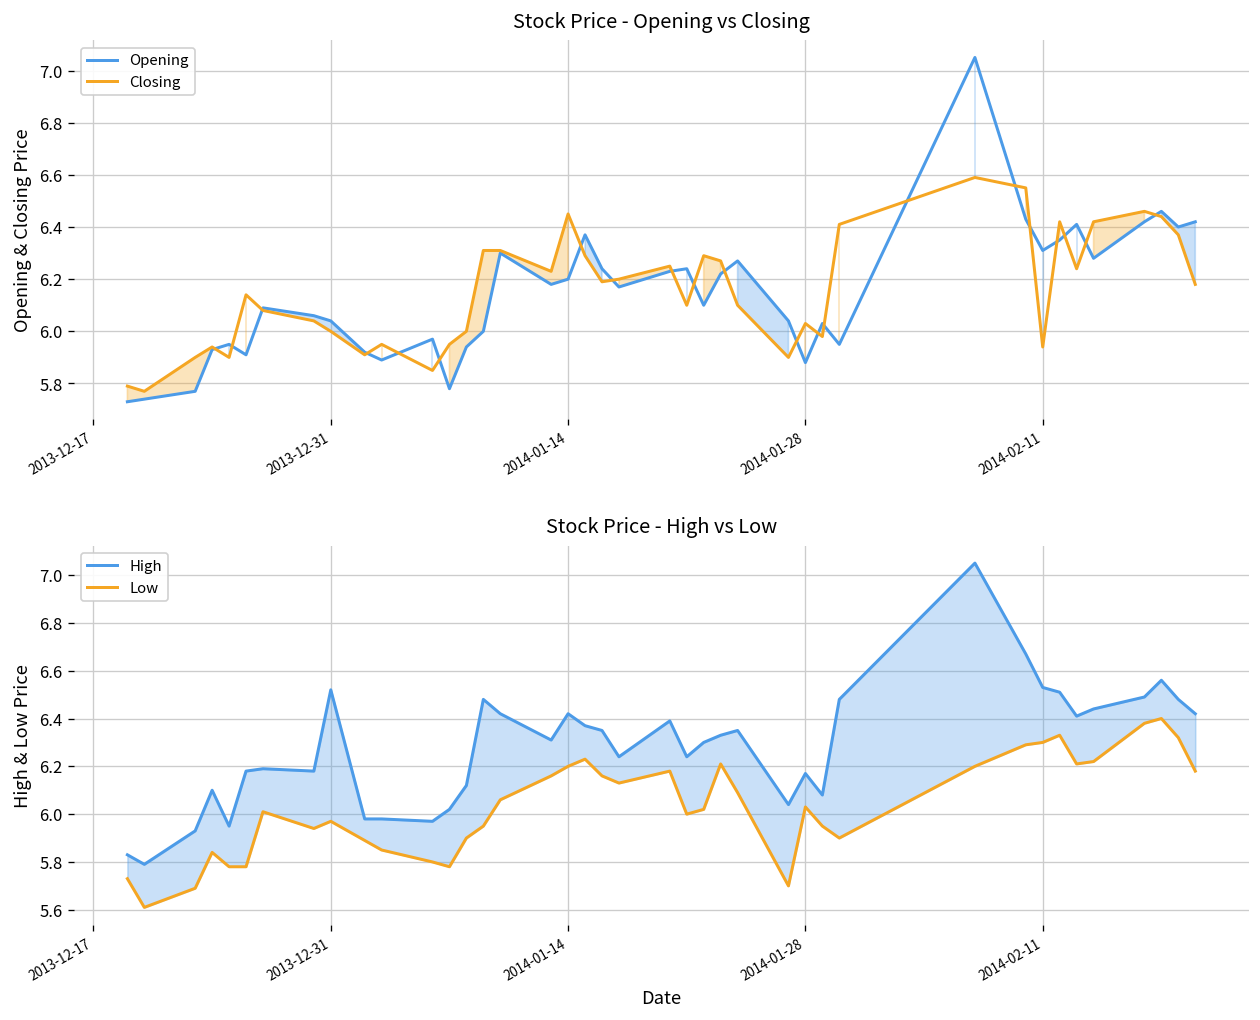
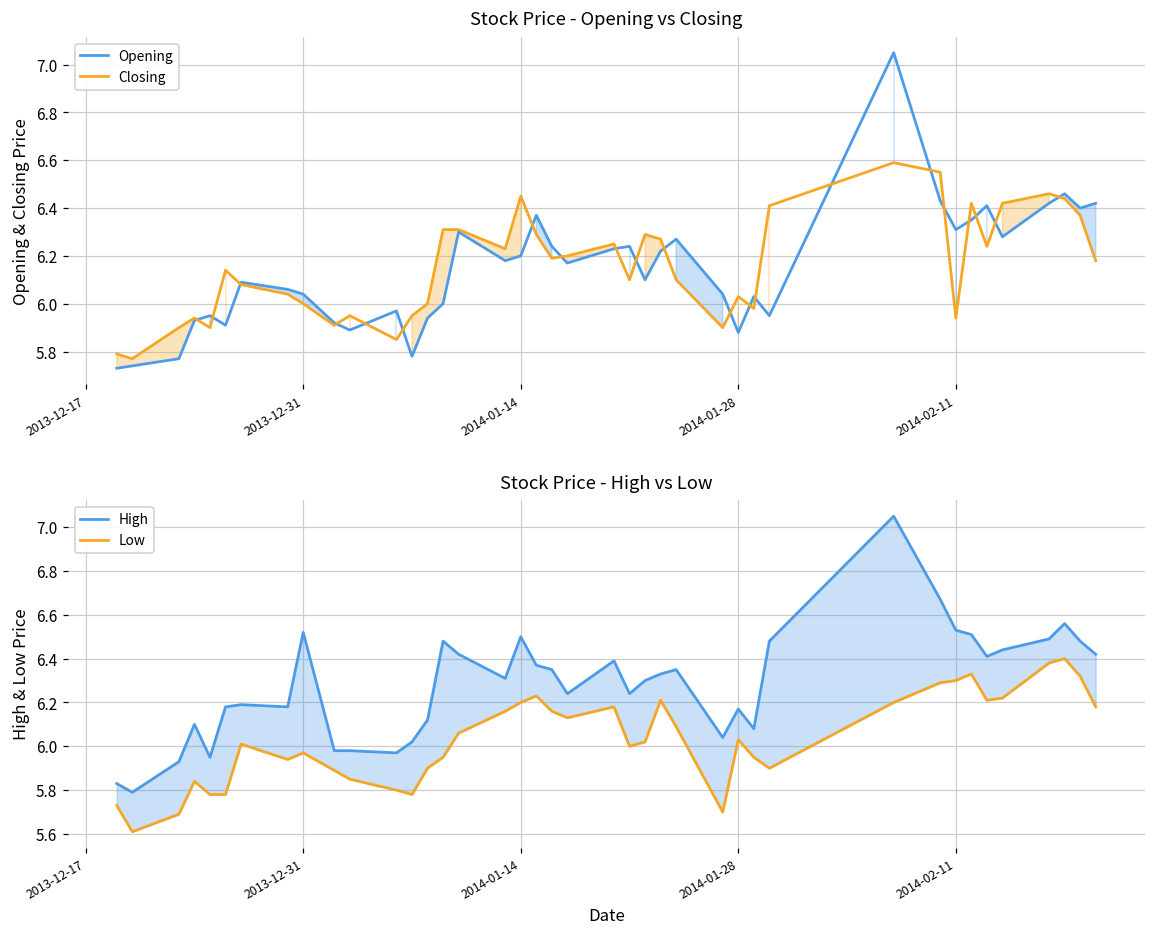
Stock Price - High vs Low, High, 2014-01-14: 6.42 -> 6.50
